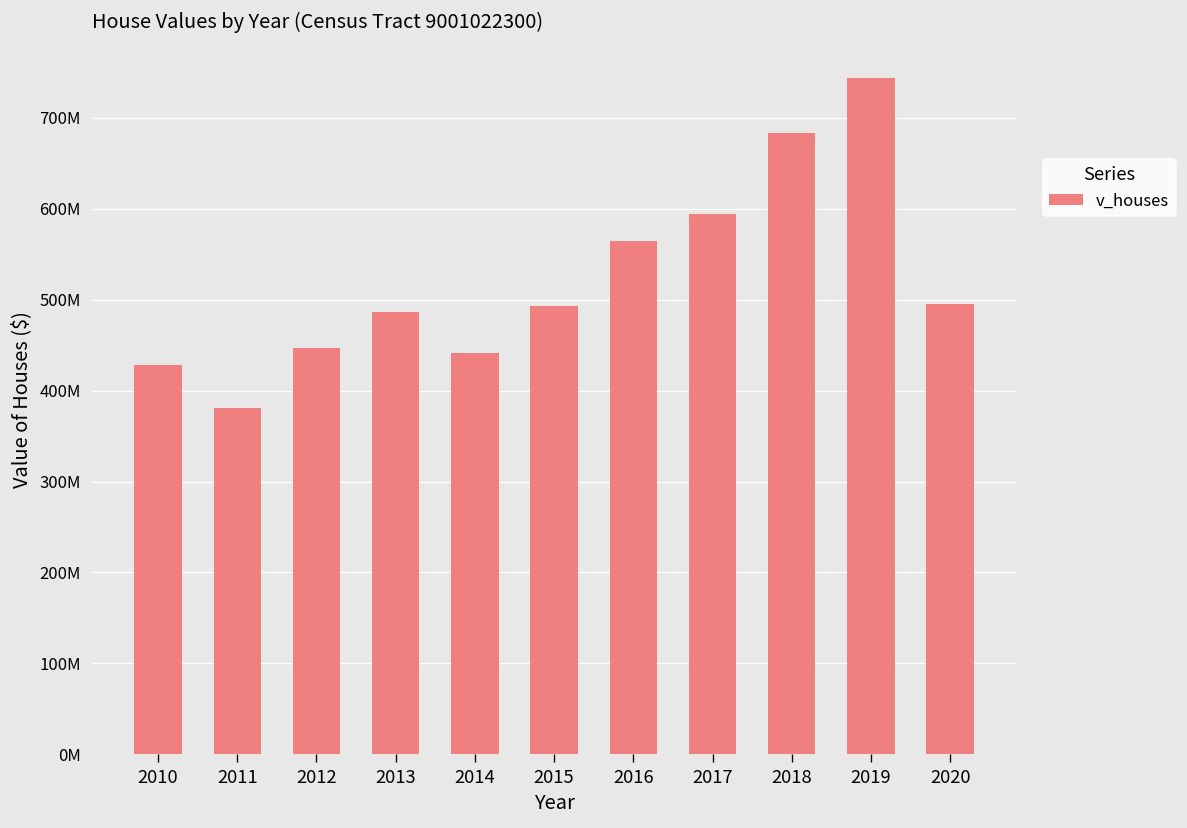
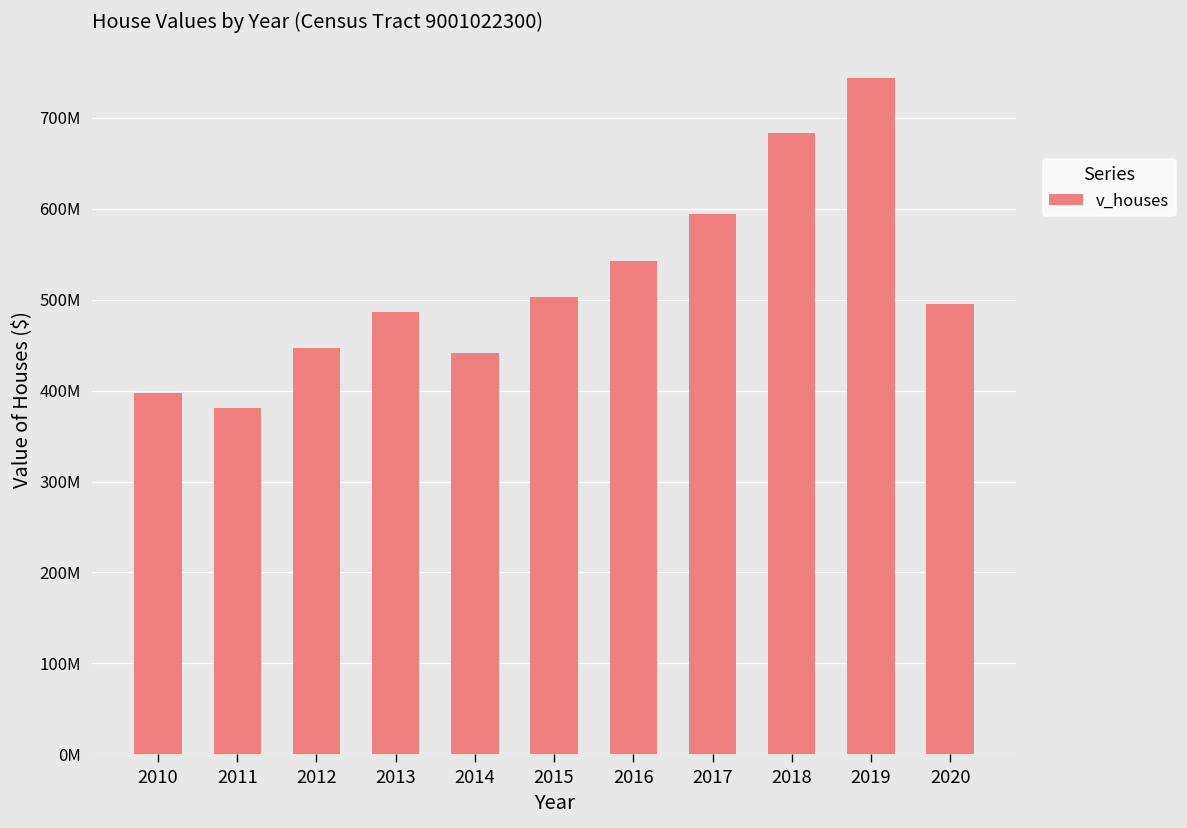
2010: 430000000 -> 400000000
2015: 490000000 -> 500000000
2016: 560000000 -> 540000000
